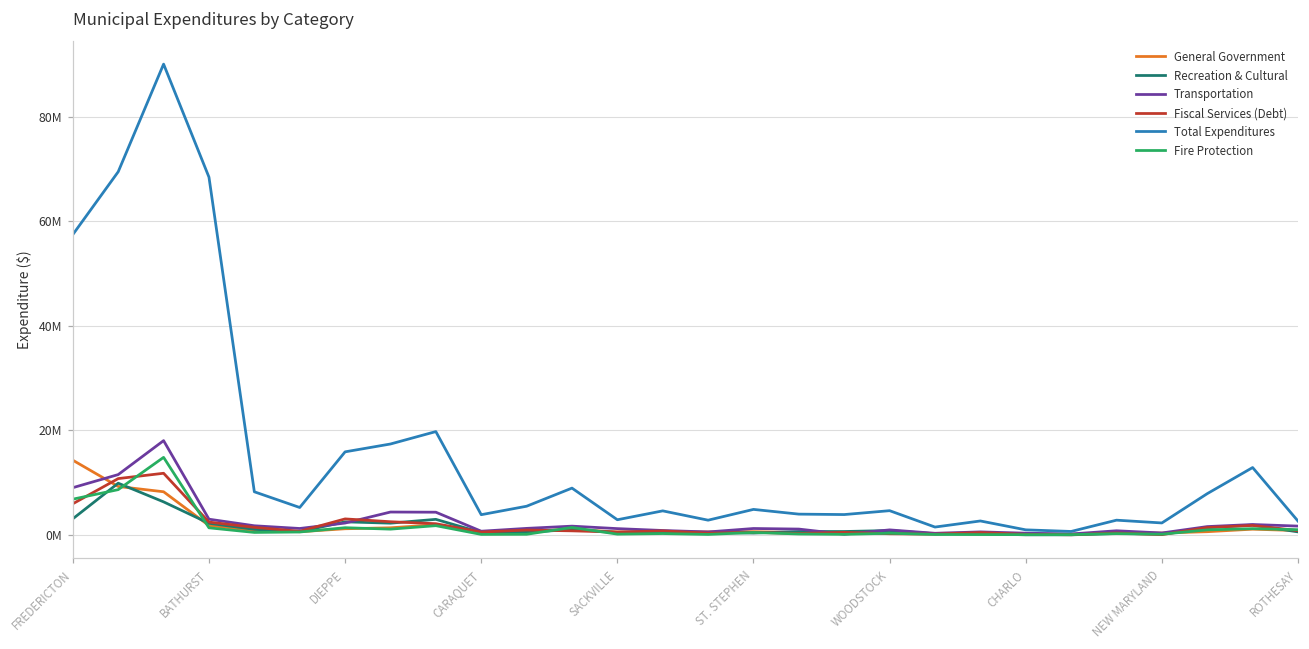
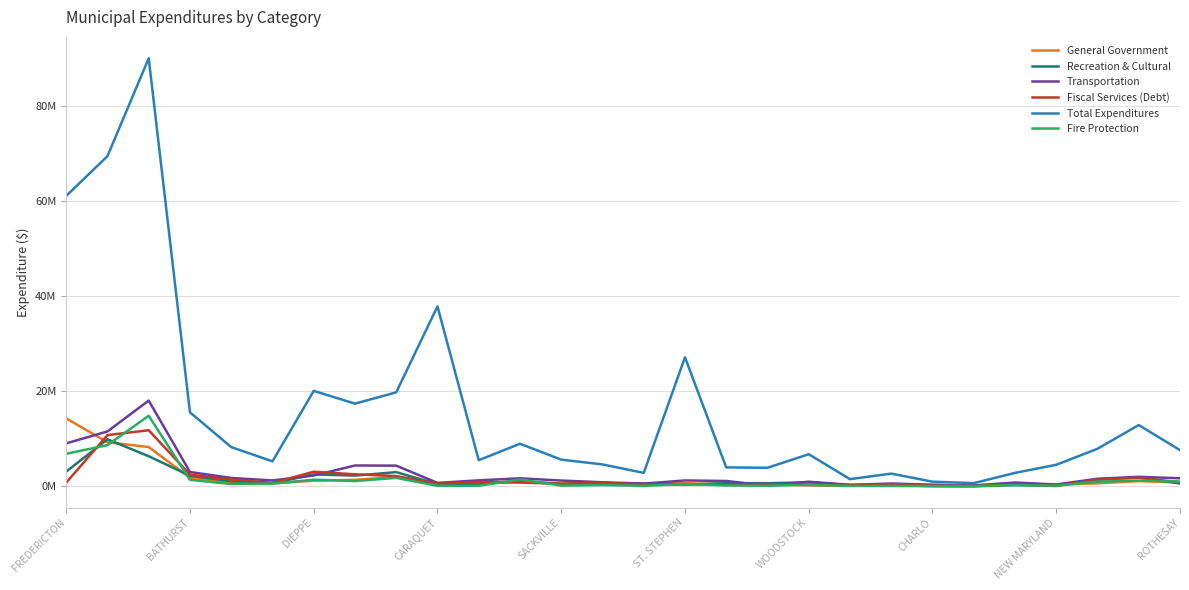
Fiscal Services (Debt), FREDERICTON: 6000000 -> 1000000
Total Expenditures, FREDERICTON: 57000000 -> 61000000
Total Expenditures, BATHURST: 68000000 -> 16000000
Total Expenditures, DIEPPE: 16000000 -> 20000000
Total Expenditures, CARAQUET: 4000000 -> 38000000
Total Expenditures, SACKVILLE: 3000000 -> 6000000
Total Expenditures, ST. STEPHEN: 5000000 -> 27000000
Total Expenditures, WOODSTOCK: 5000000 -> 7000000
Total Expenditures, NEW MARYLAND: 2000000 -> 5000000
Total Expenditures, ROTHESAY: 3000000 -> 8000000
